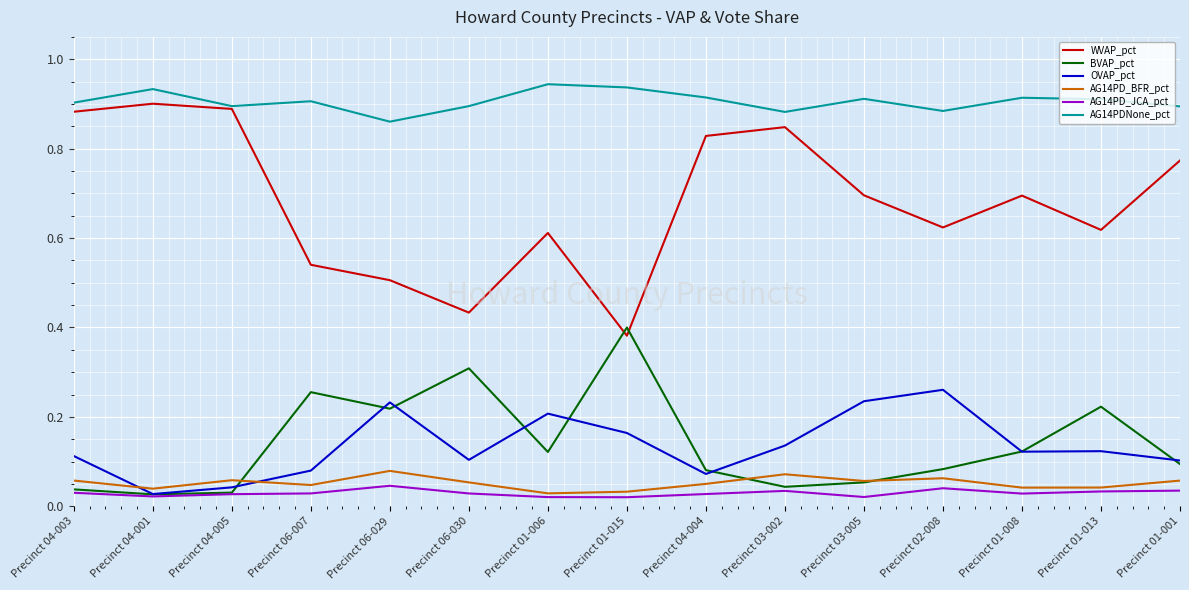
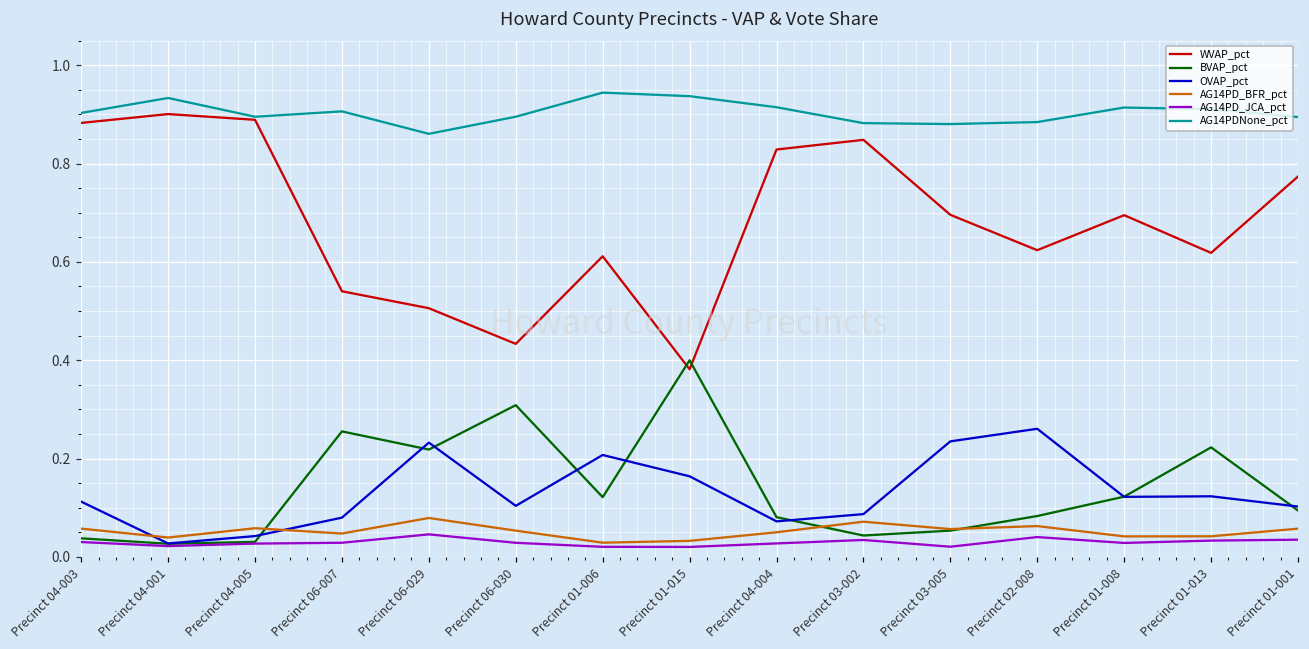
OVAP_pct, Precinct 03-002: 0.14 -> 0.09
AG14PDNone_pct, Precinct 03-005: 0.91 -> 0.88
